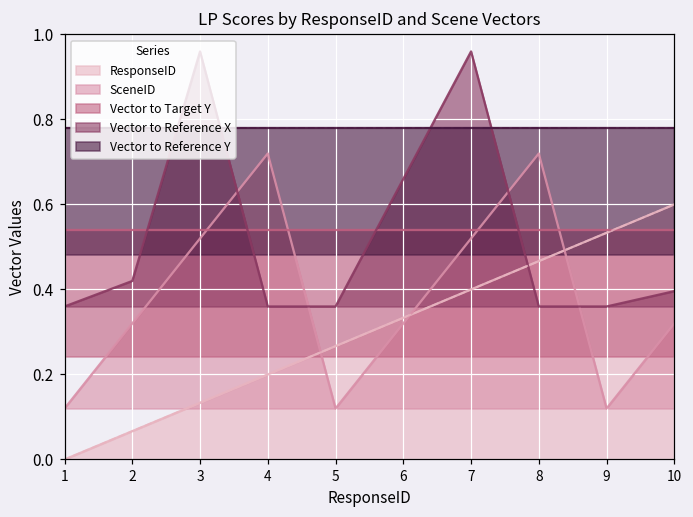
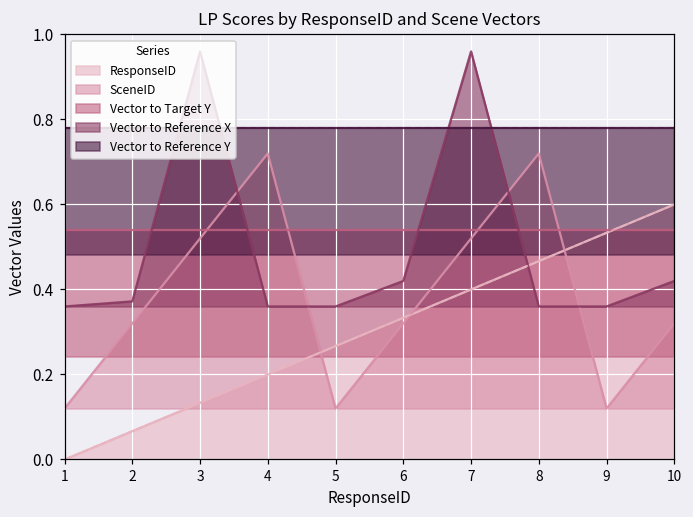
Vector to Reference X, 2: 0.42 -> 0.37
Vector to Reference X, 6: 0.66 -> 0.42
Vector to Reference X, 10: 0.40 -> 0.42
